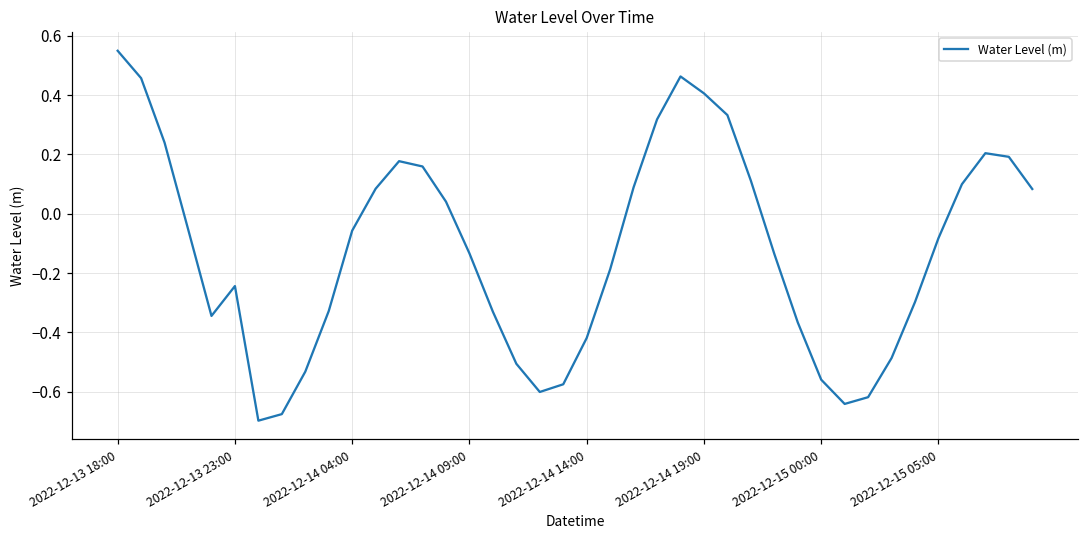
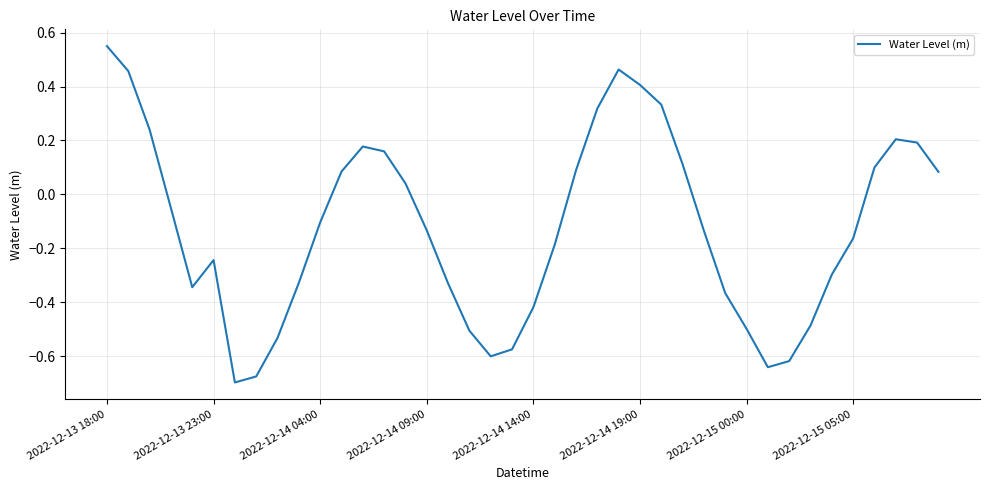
2022-12-14 04:00: -0.06 -> -0.10
2022-12-15 00:00: -0.56 -> -0.50
2022-12-15 05:00: -0.08 -> -0.16
